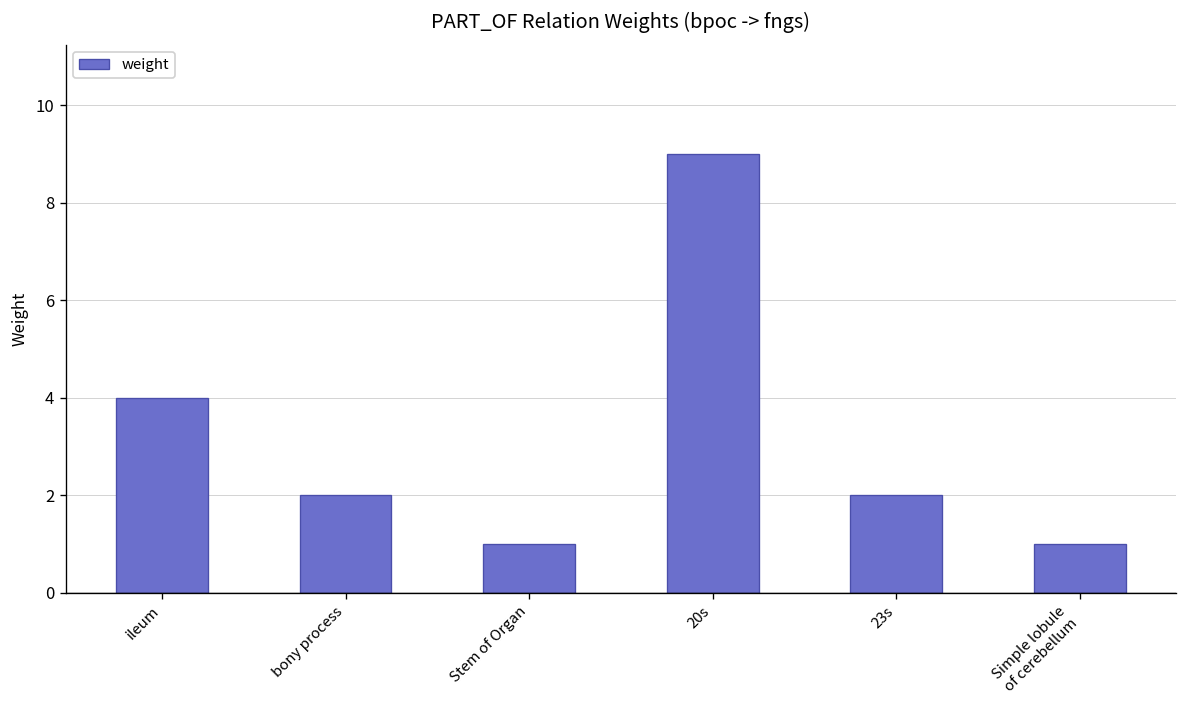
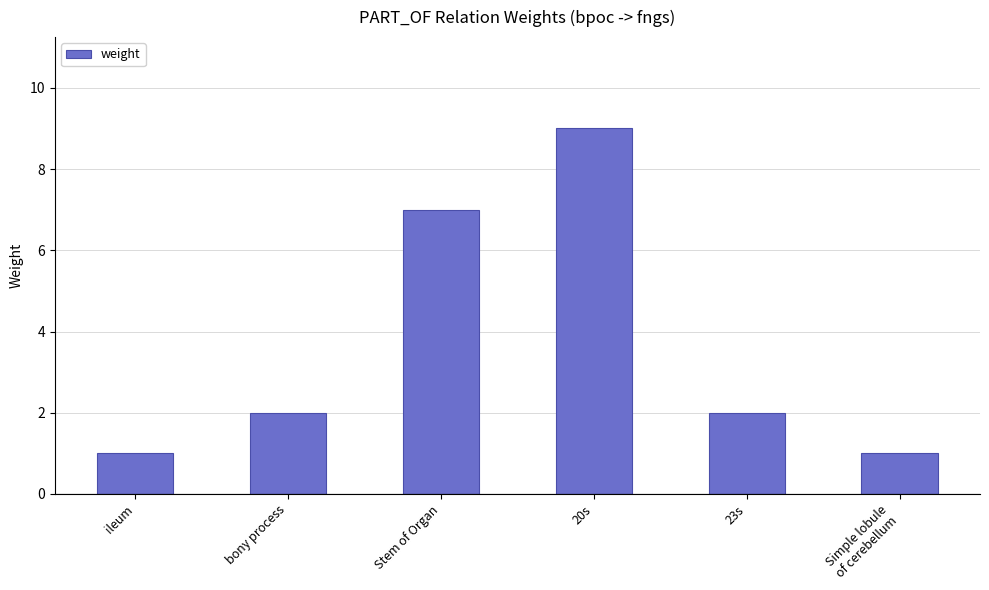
ileum: 4 -> 1
Stem of Organ: 1 -> 7
